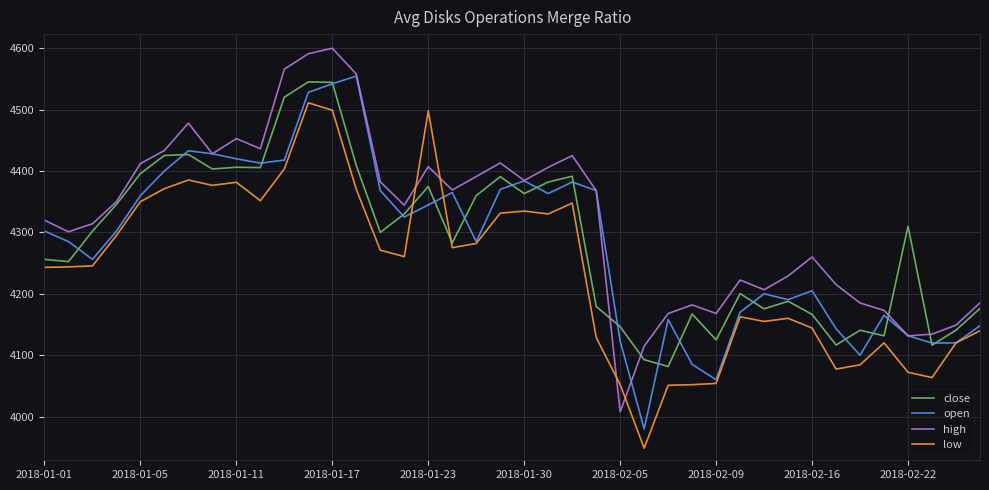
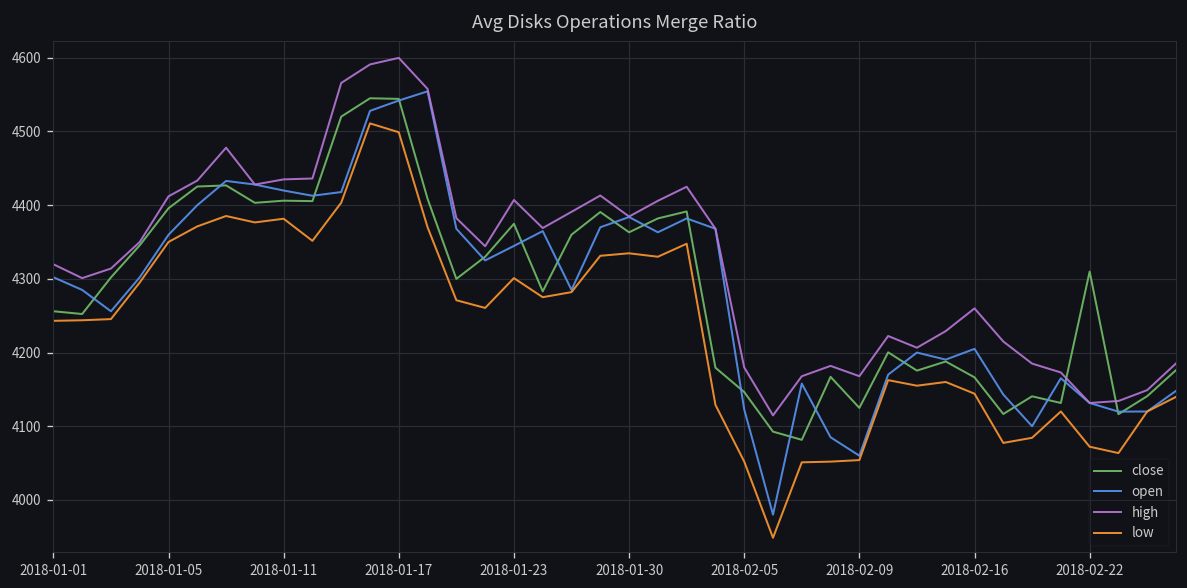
high, 2018-01-11: 4450 -> 4440
low, 2018-01-23: 4500 -> 4300
high, 2018-02-05: 4010 -> 4180
